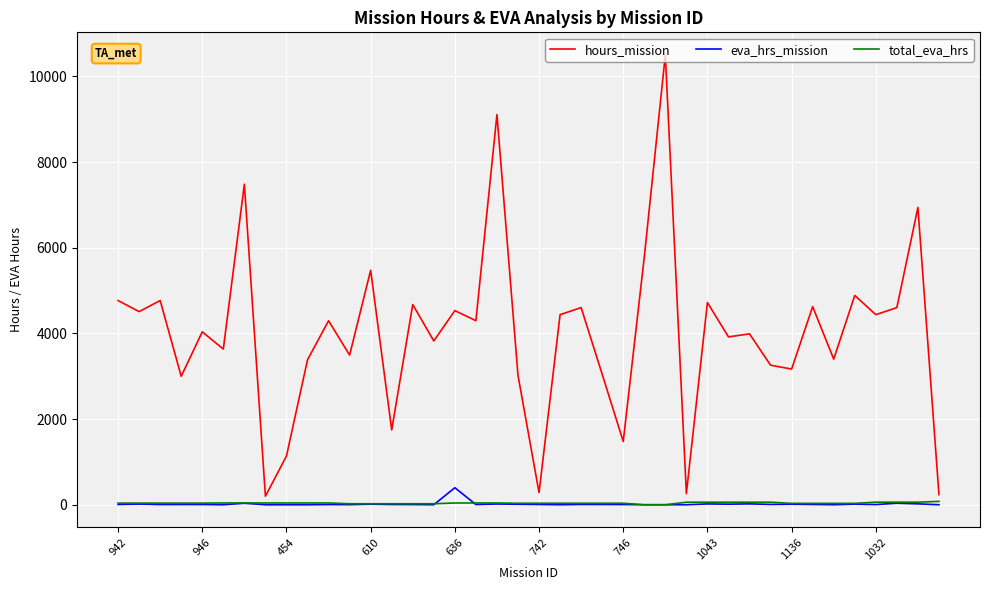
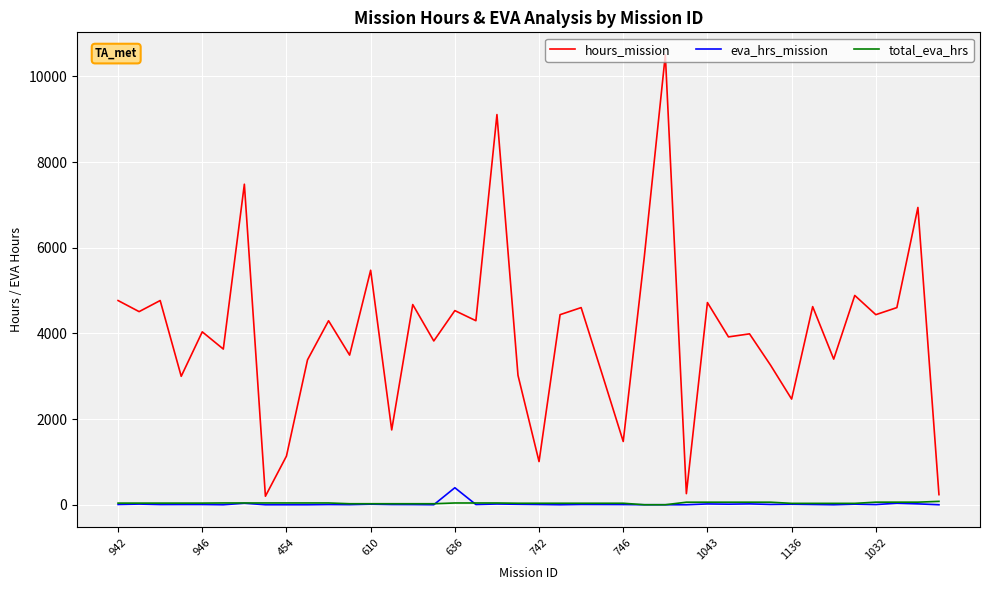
hours_mission, 742: 300 -> 1000
hours_mission, 1136: 3200 -> 2500
